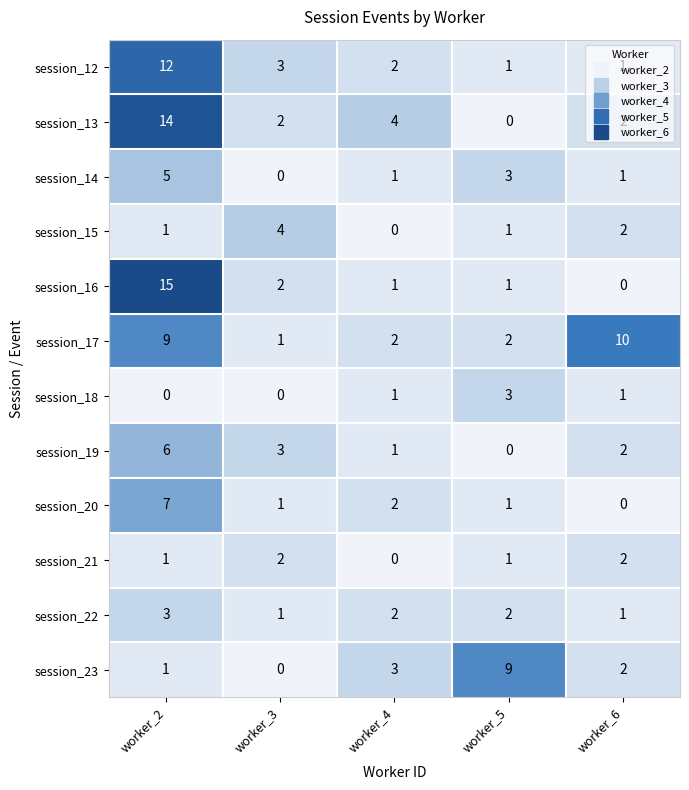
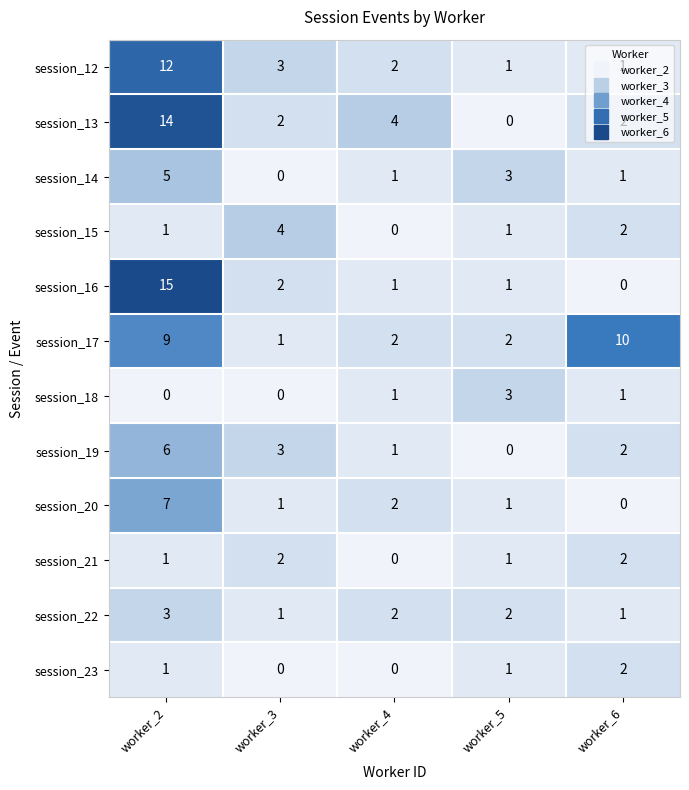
session_23, worker_4: 3 -> 0
session_23, worker_5: 9 -> 1
